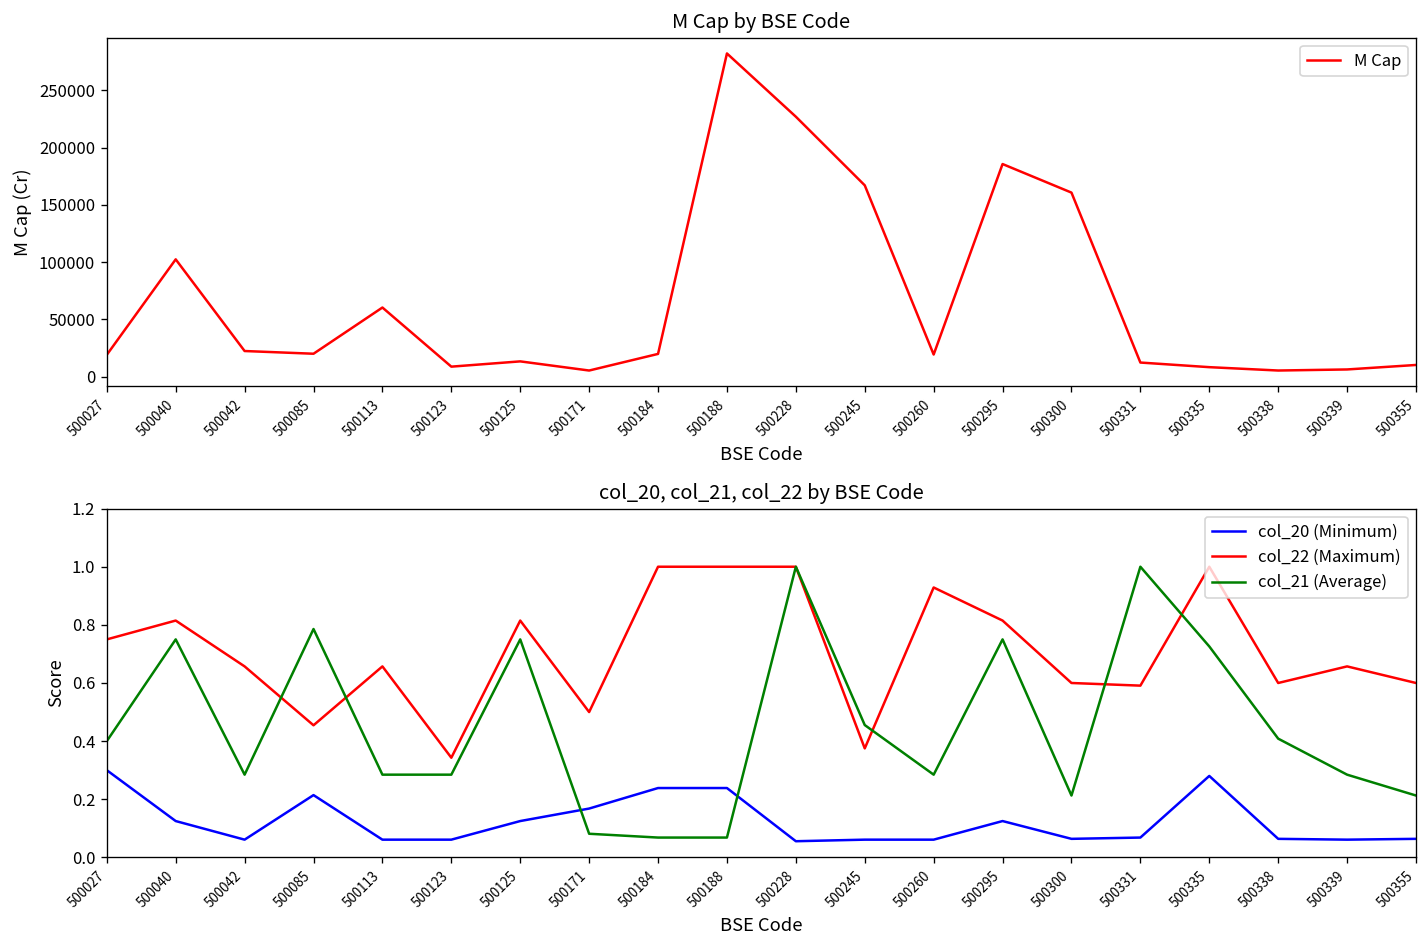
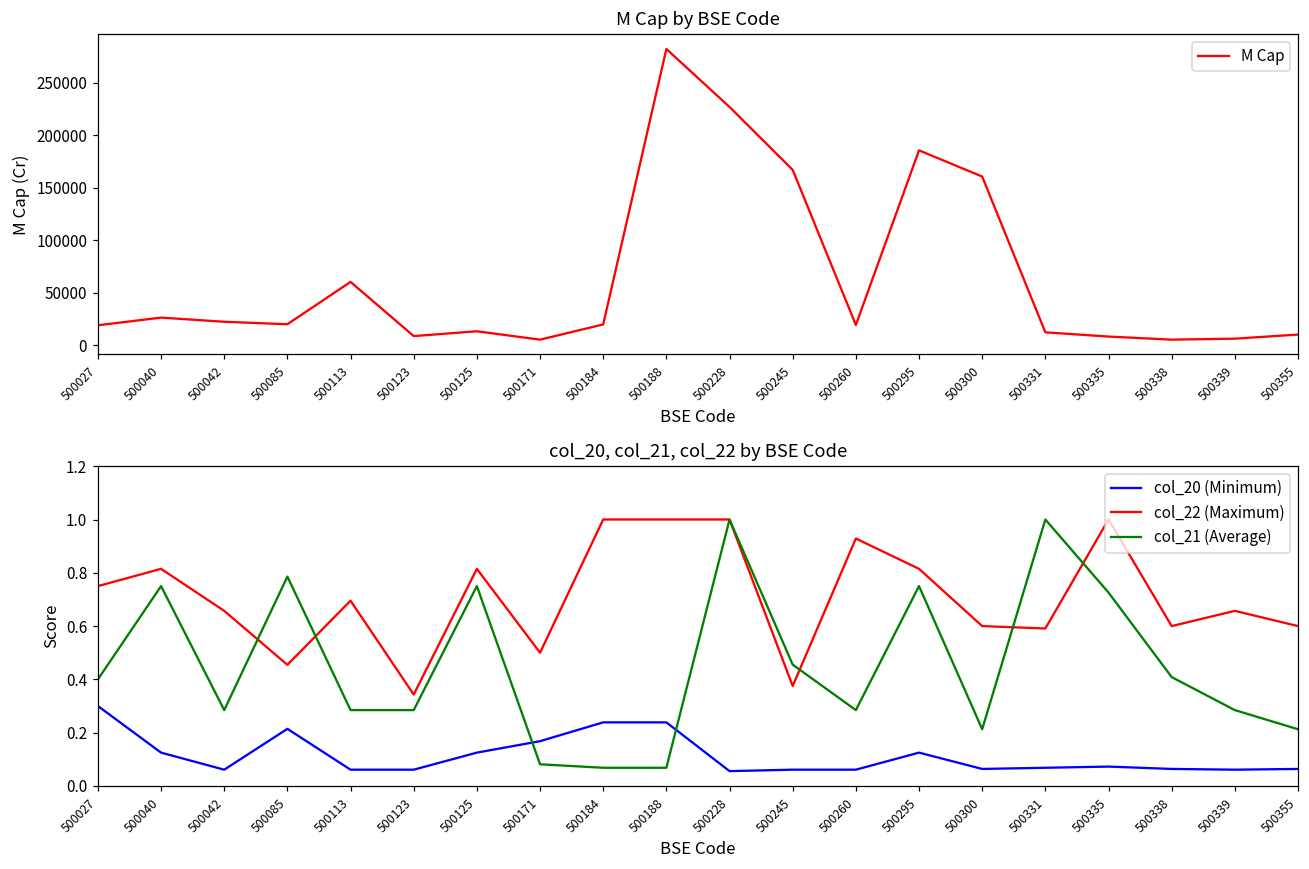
M Cap by BSE Code, 500040: 100000 -> 30000
col_20, col_21, col_22 by BSE Code, col_22 (Maximum), 500113: 0.66 -> 0.70
col_20, col_21, col_22 by BSE Code, col_20 (Minimum), 500335: 0.28 -> 0.07
